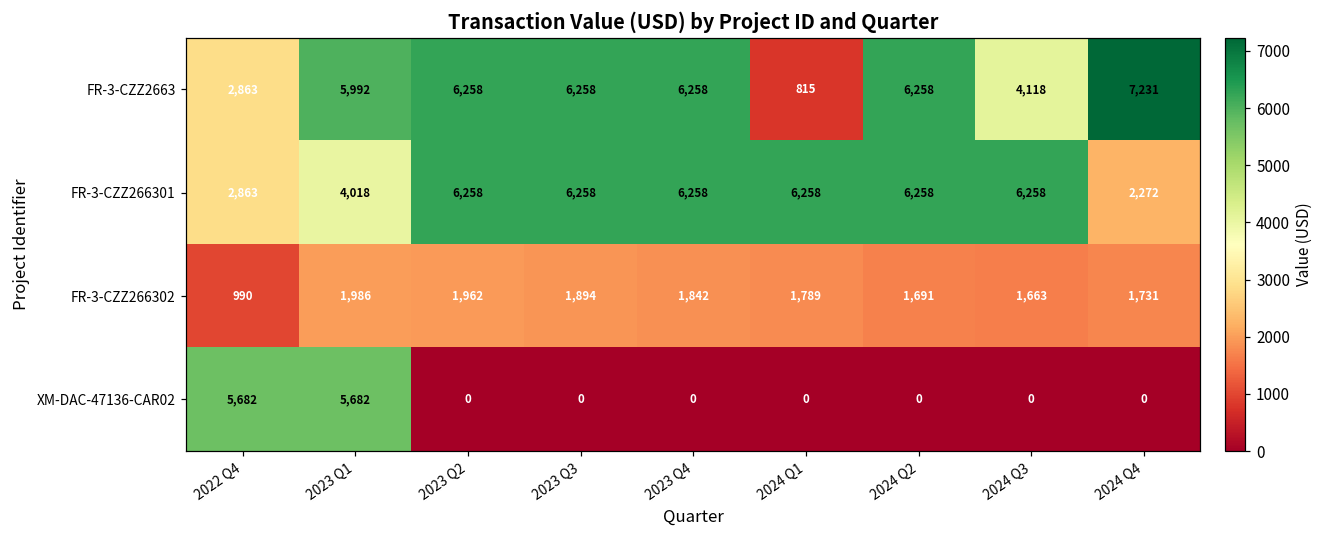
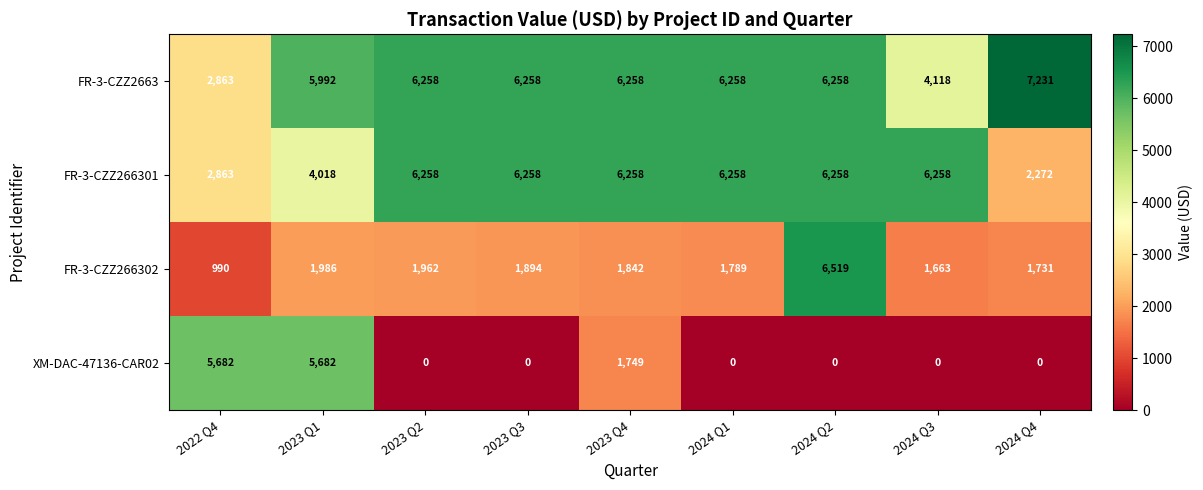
FR-3-CZZ2663, 2024 Q1: 815 -> 6,258
FR-3-CZZ266302, 2024 Q2: 1,691 -> 6,519
XM-DAC-47136-CAR02, 2023 Q4: 0 -> 1,749
